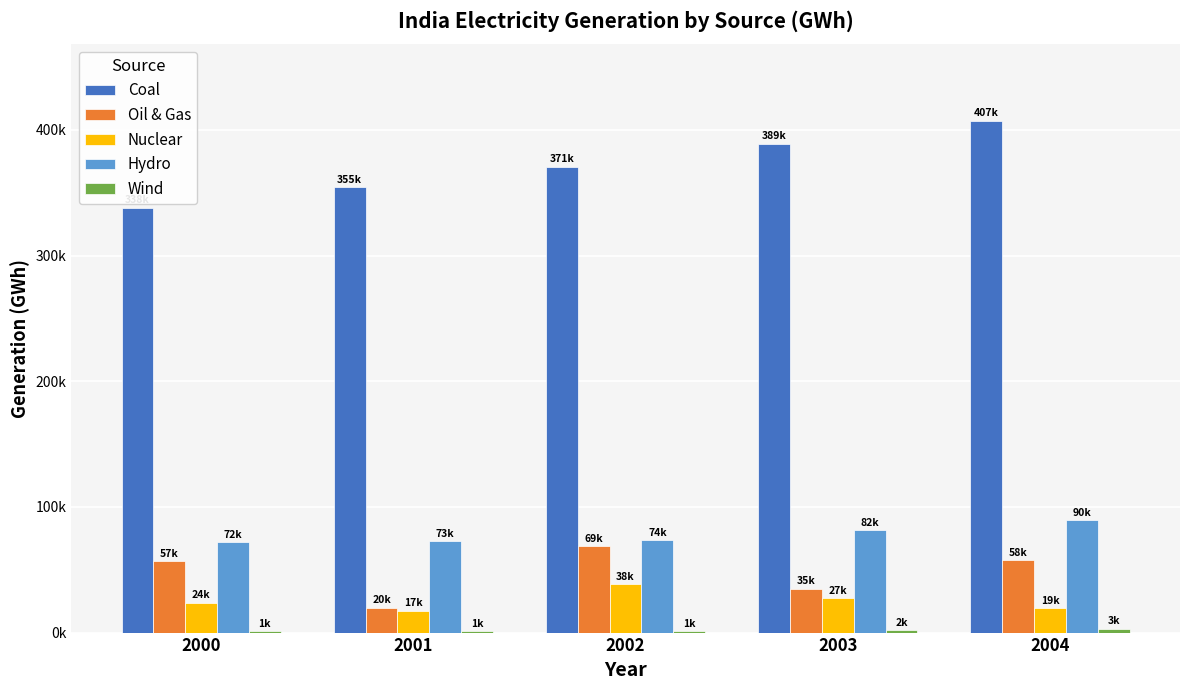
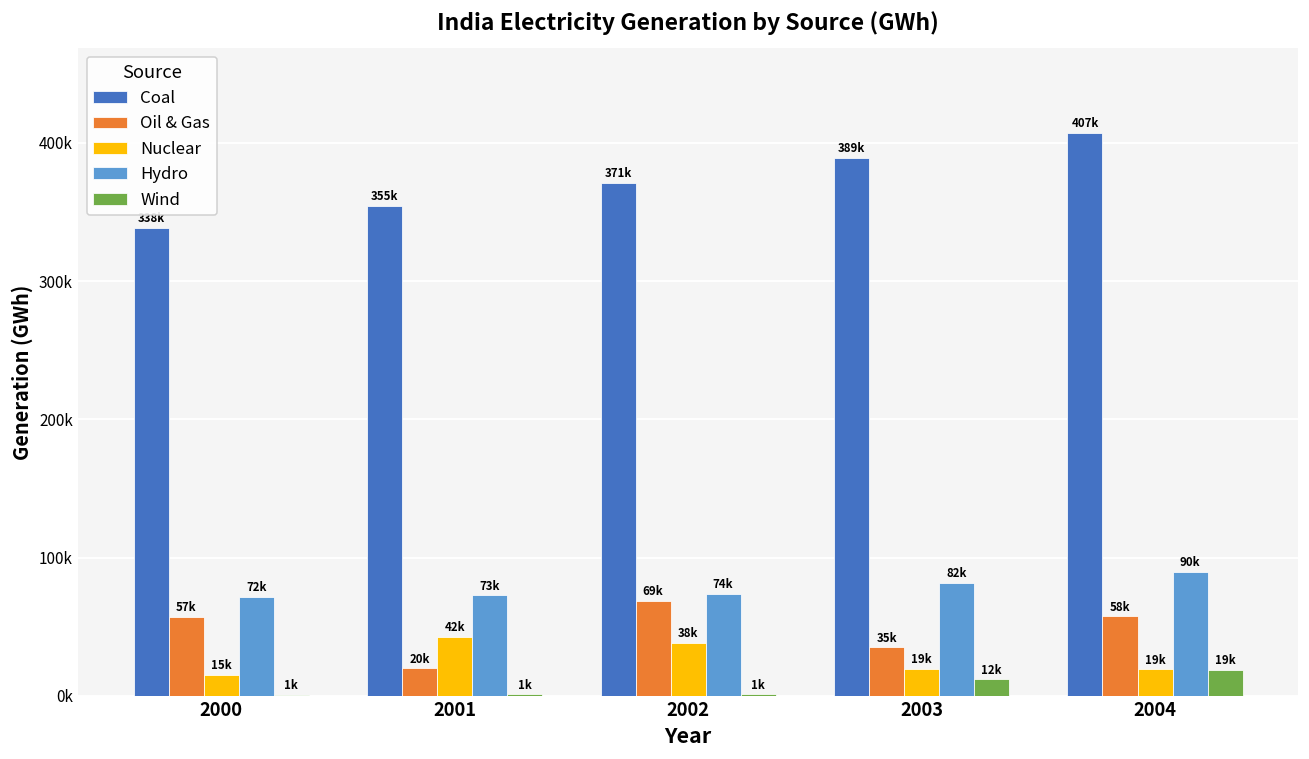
Nuclear, 2000: 24k -> 15k
Nuclear, 2001: 17k -> 42k
Nuclear, 2003: 27k -> 19k
Wind, 2003: 2k -> 12k
Wind, 2004: 3k -> 19k
